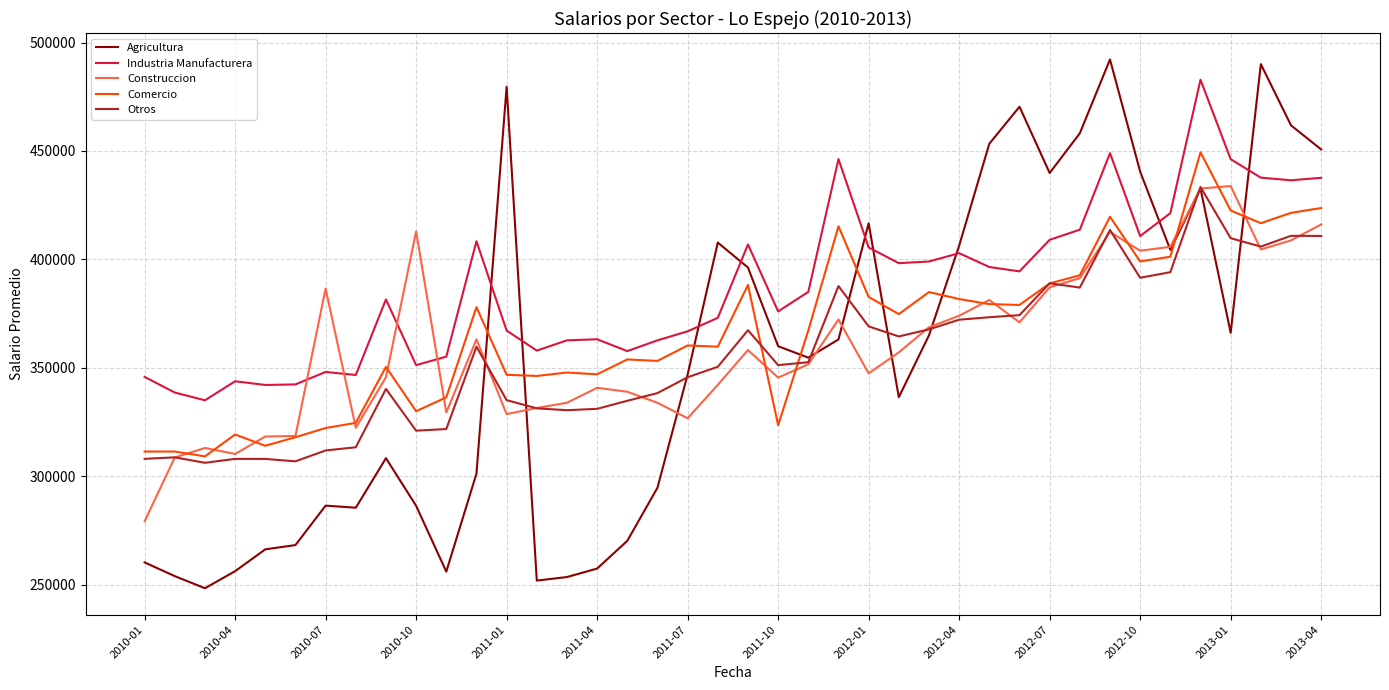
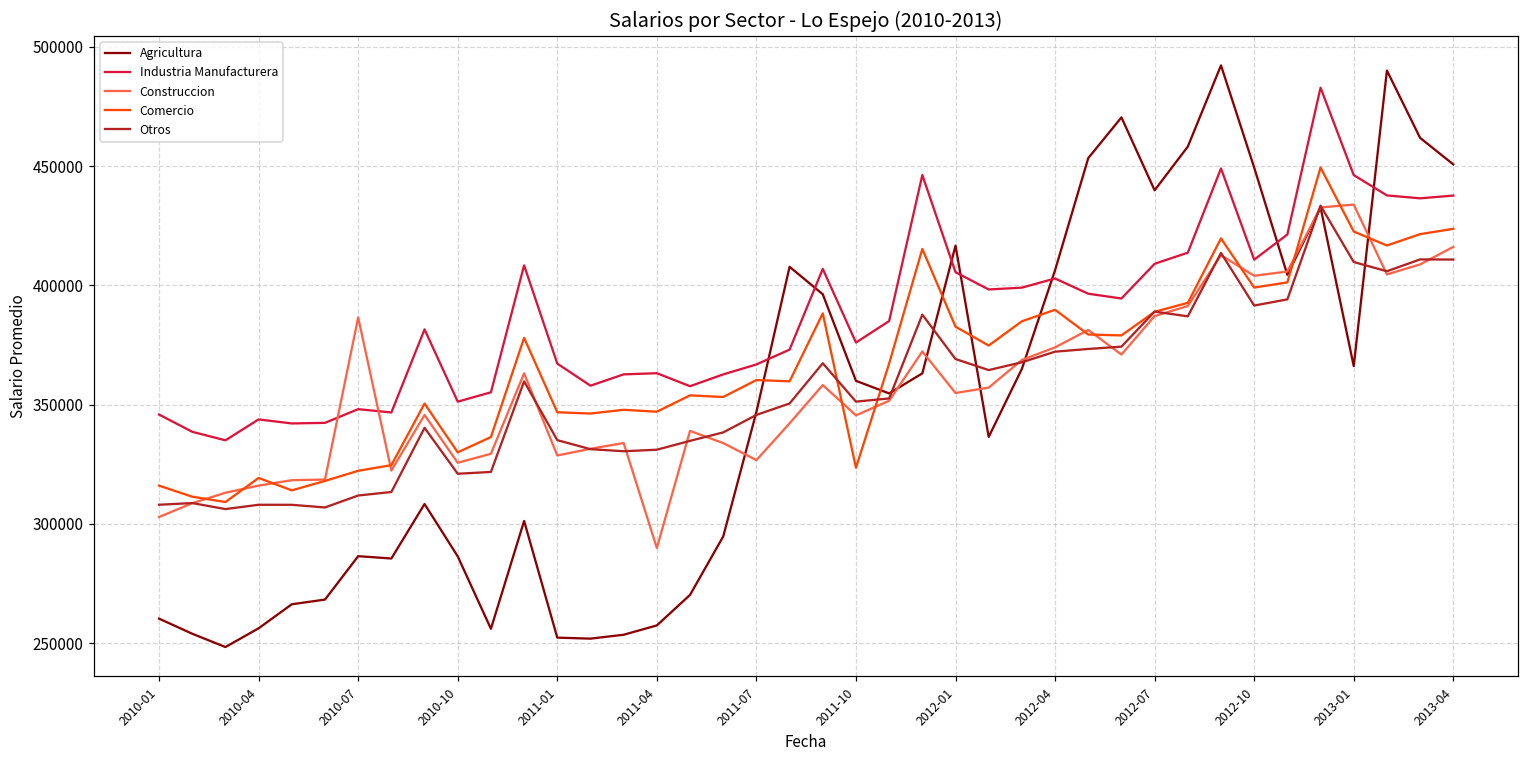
Construccion, 2010-01: 279000 -> 303000
Comercio, 2010-01: 311000 -> 316000
Construccion, 2010-04: 310000 -> 316000
Construccion, 2010-10: 413000 -> 326000
Agricultura, 2011-01: 480000 -> 252000
Construccion, 2011-04: 341000 -> 290000
Construccion, 2012-01: 347000 -> 355000
Comercio, 2012-04: 382000 -> 390000
Agricultura, 2012-10: 440000 -> 449000
